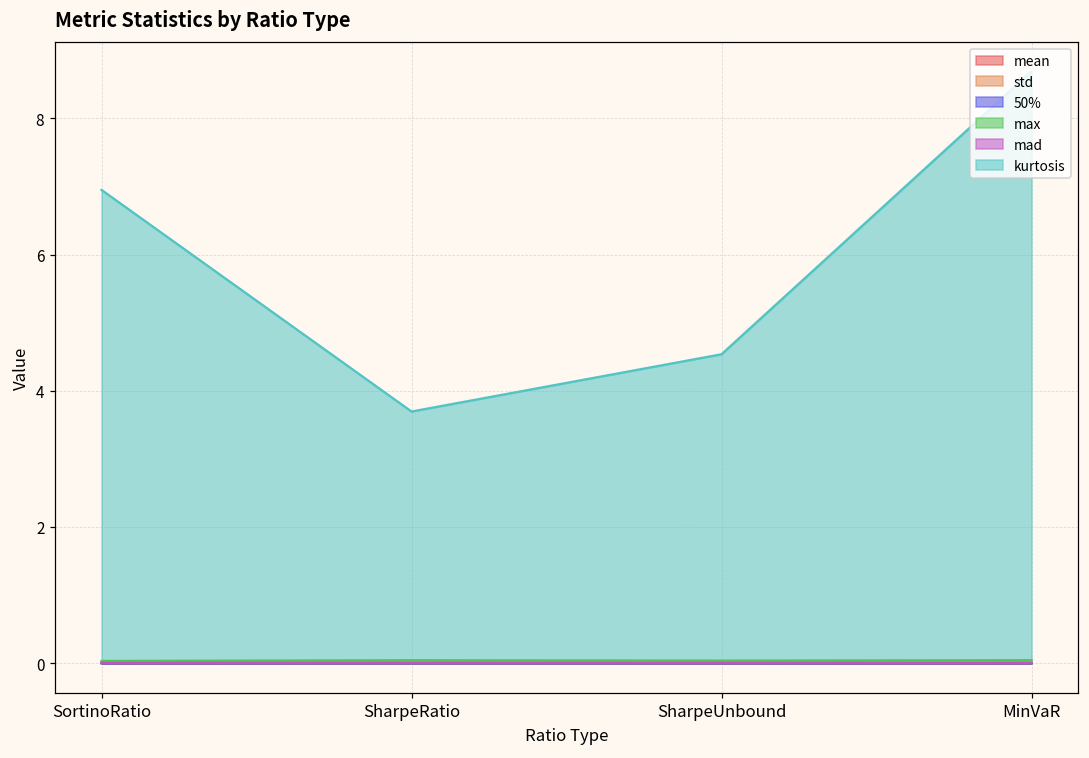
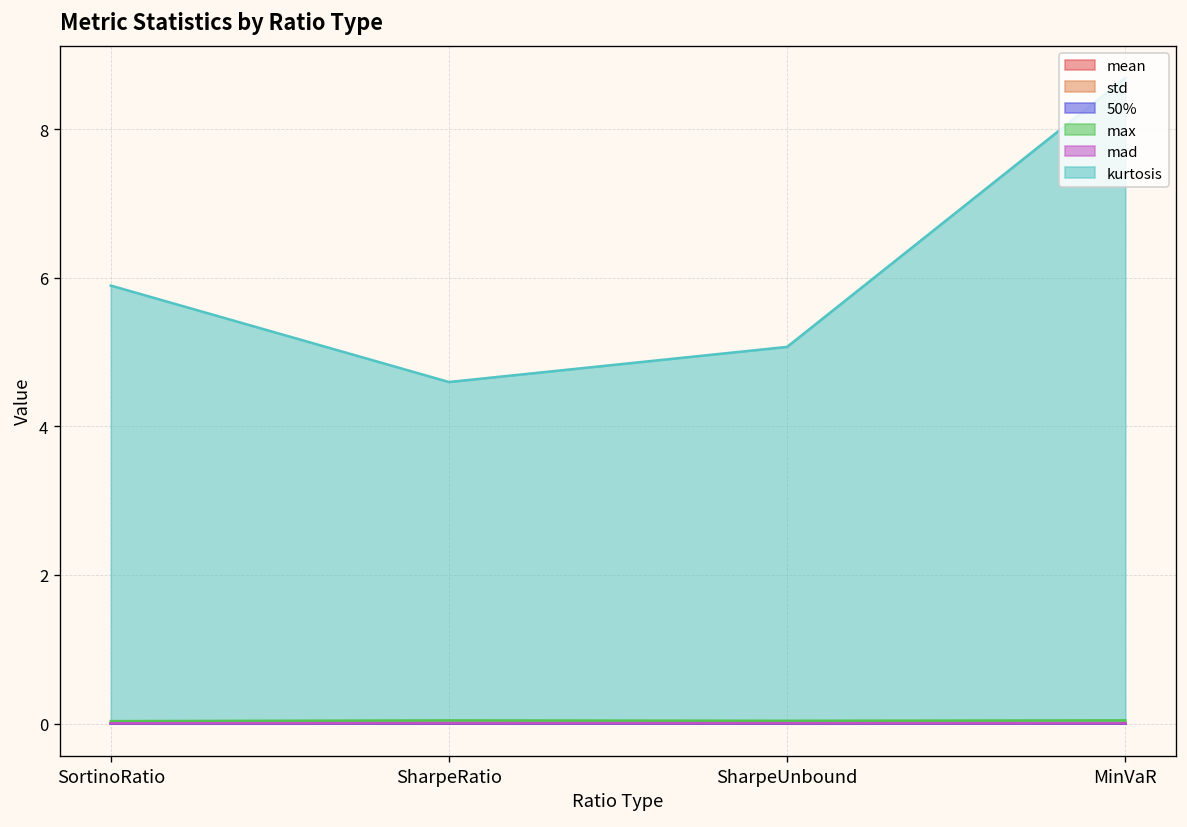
kurtosis, SortinoRatio: 6.9 -> 5.9
kurtosis, SharpeRatio: 3.7 -> 4.6
kurtosis, SharpeUnbound: 4.5 -> 5.1
